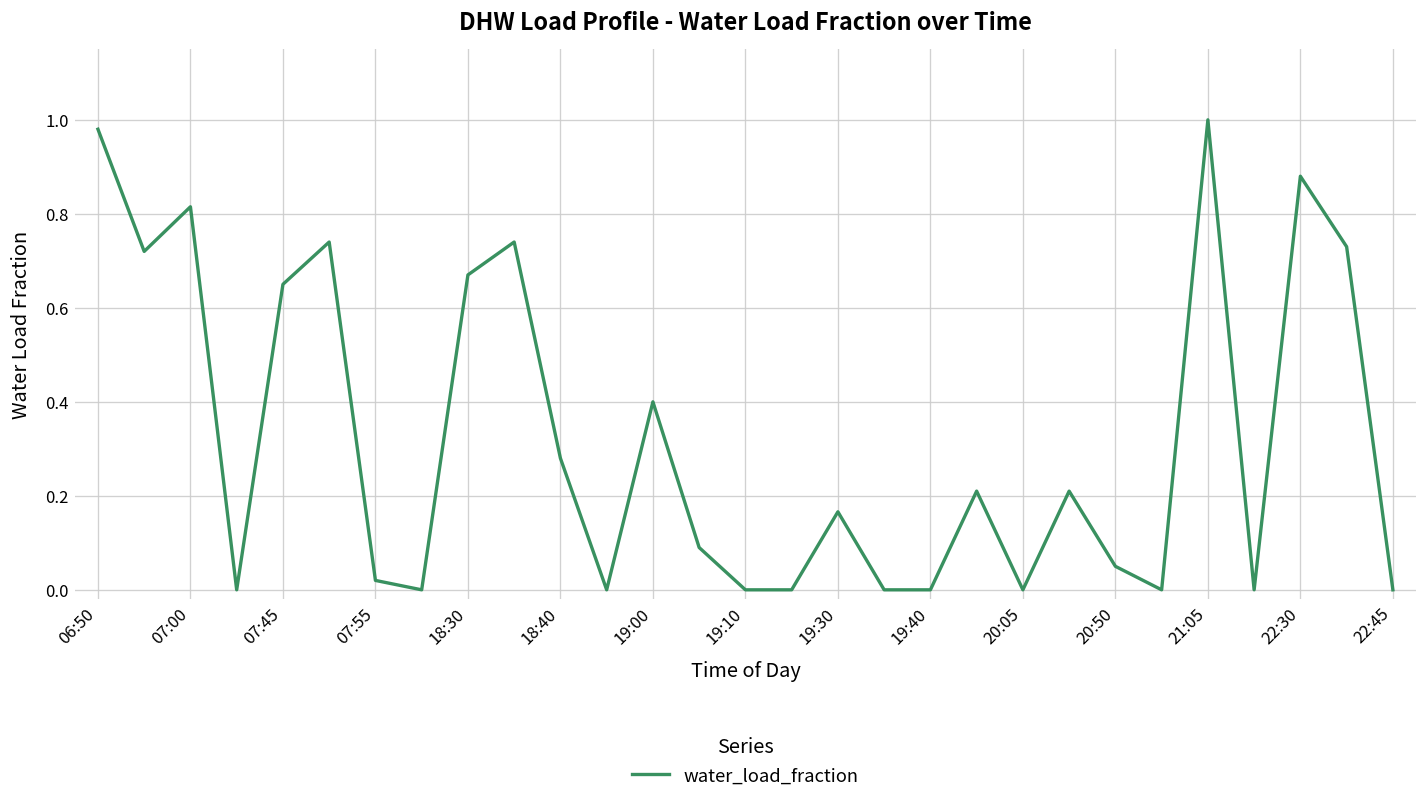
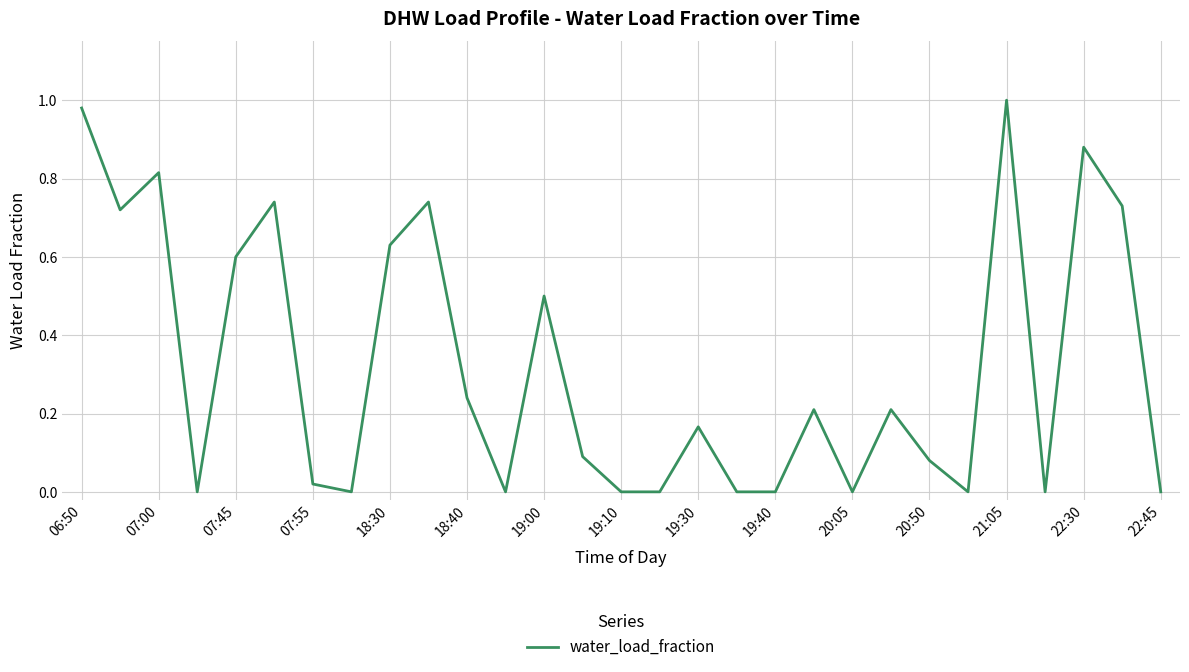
07:45: 0.65 -> 0.60
18:30: 0.67 -> 0.63
18:40: 0.28 -> 0.24
19:00: 0.4 -> 0.5
20:50: 0.05 -> 0.08
